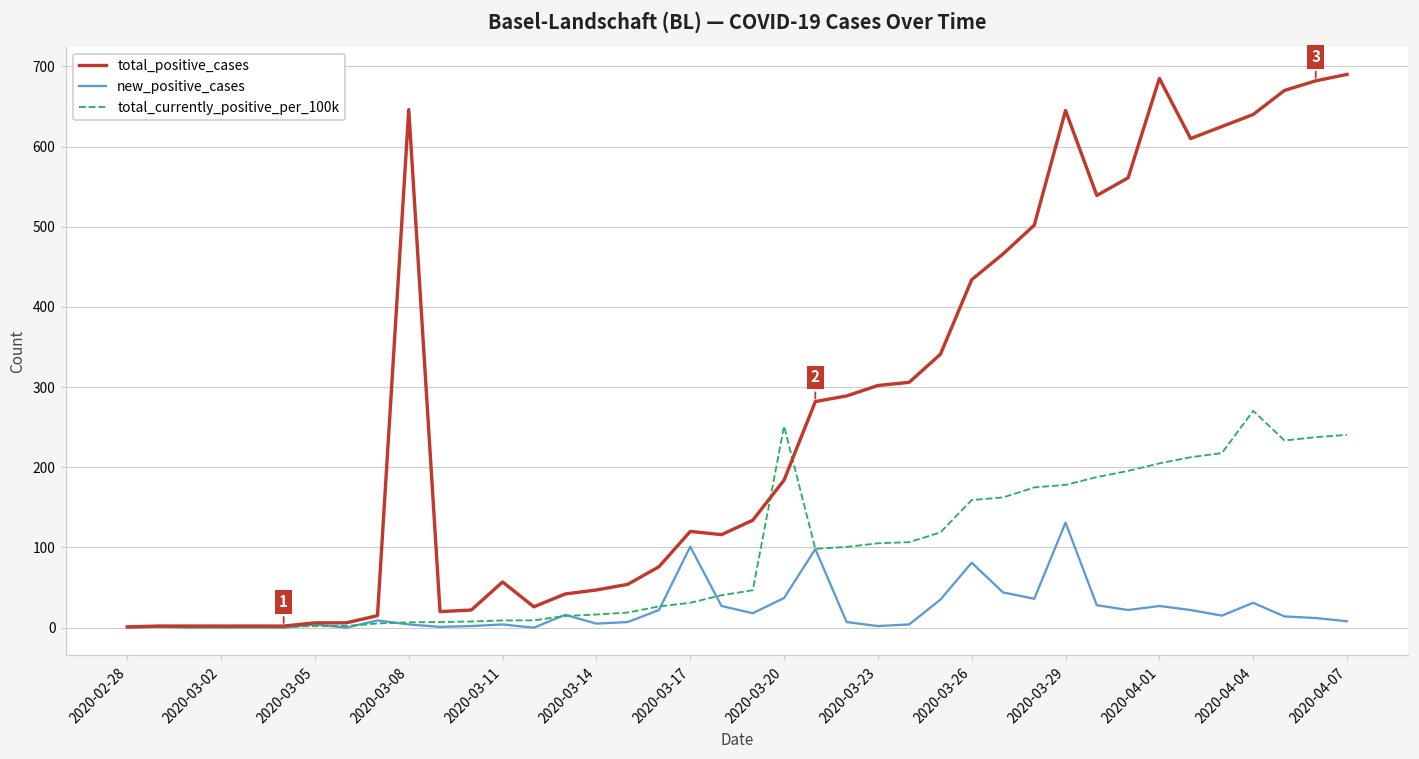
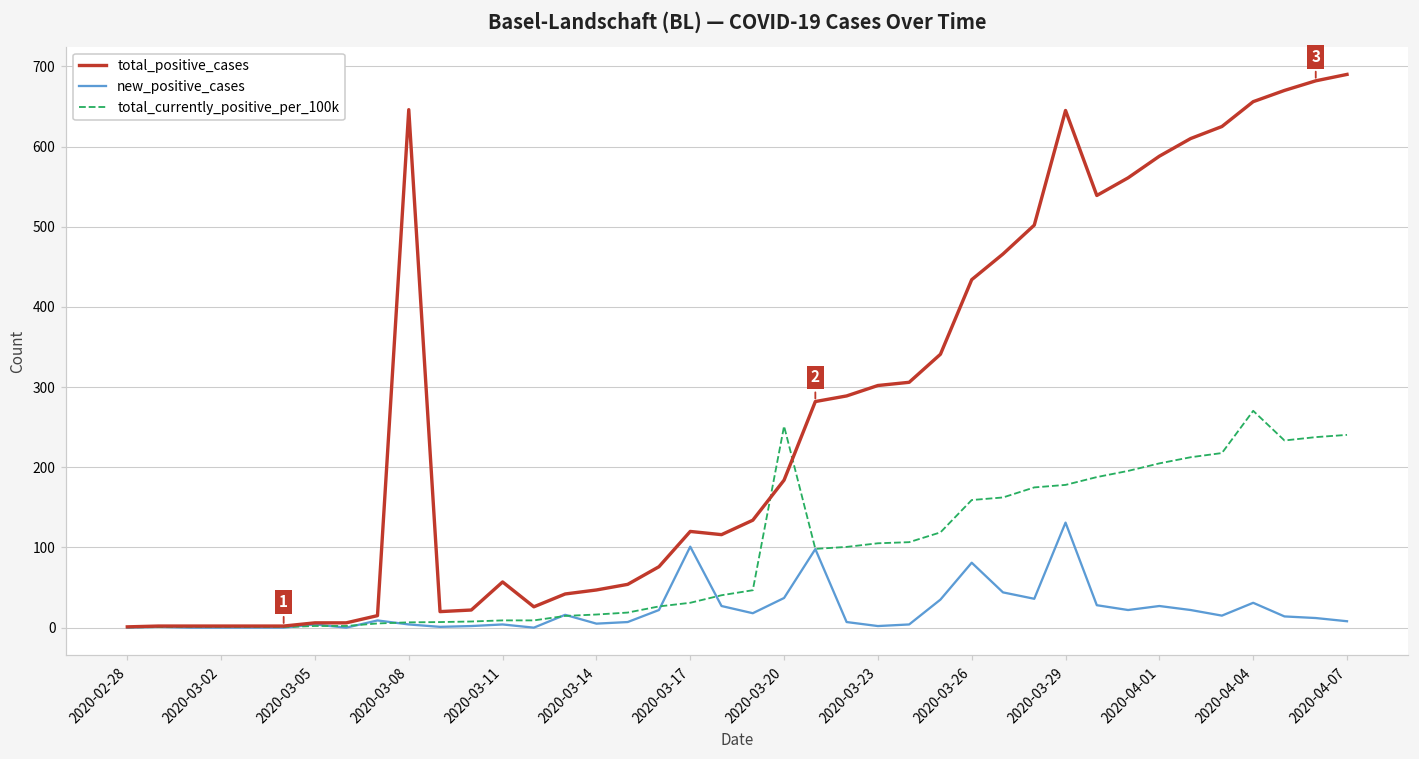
total_positive_cases, 2020-04-01: 690 -> 590
total_positive_cases, 2020-04-04: 640 -> 660
